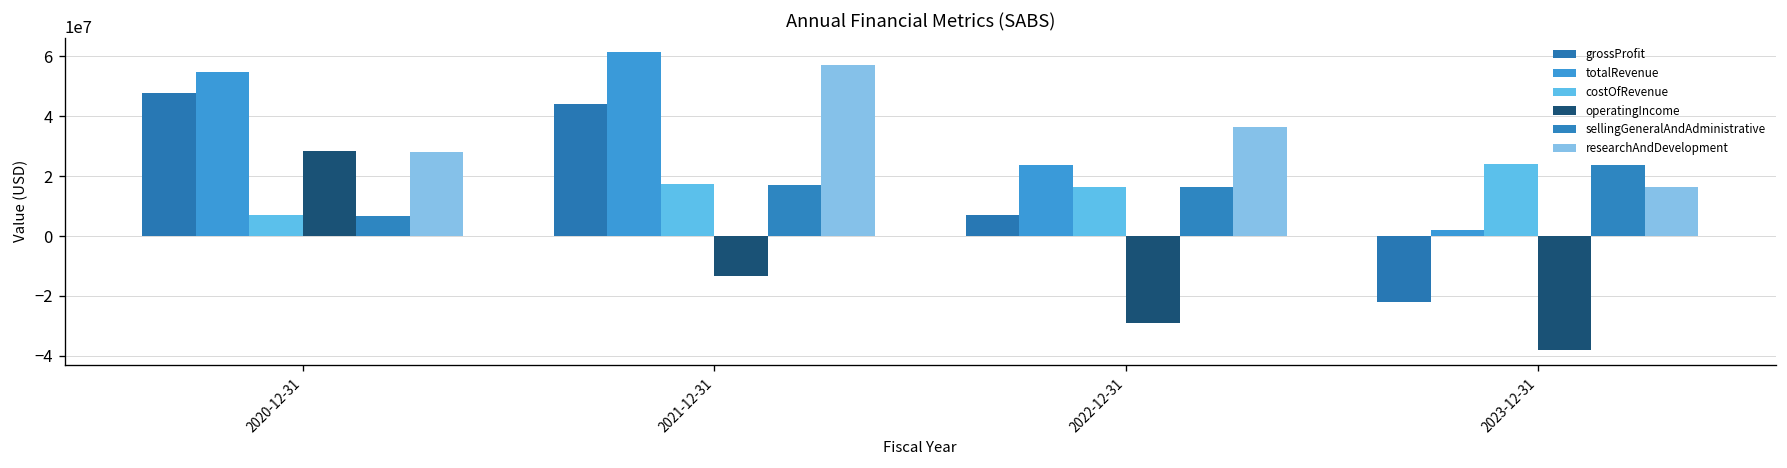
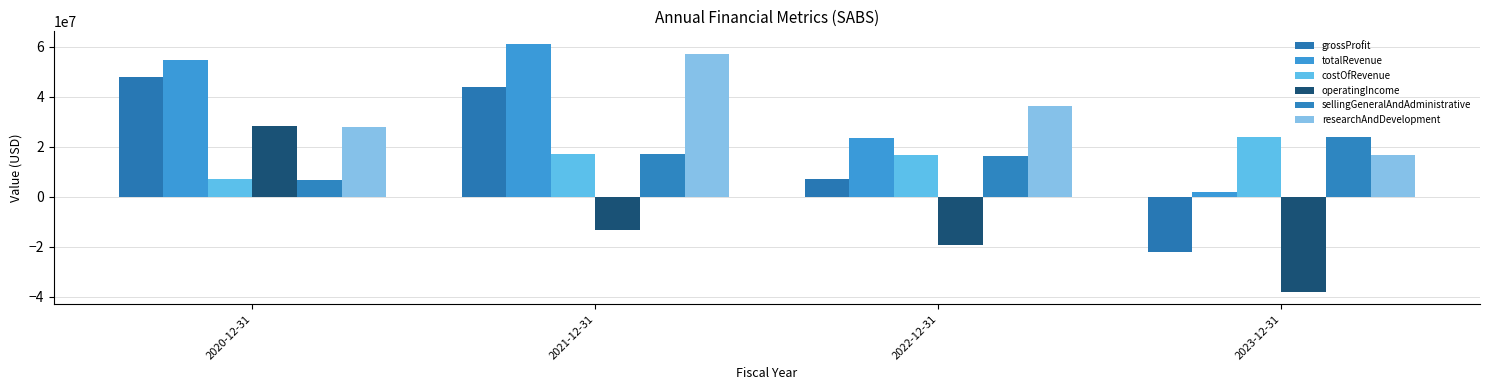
operatingIncome, 2022-12-31: -29000000 -> -19000000
